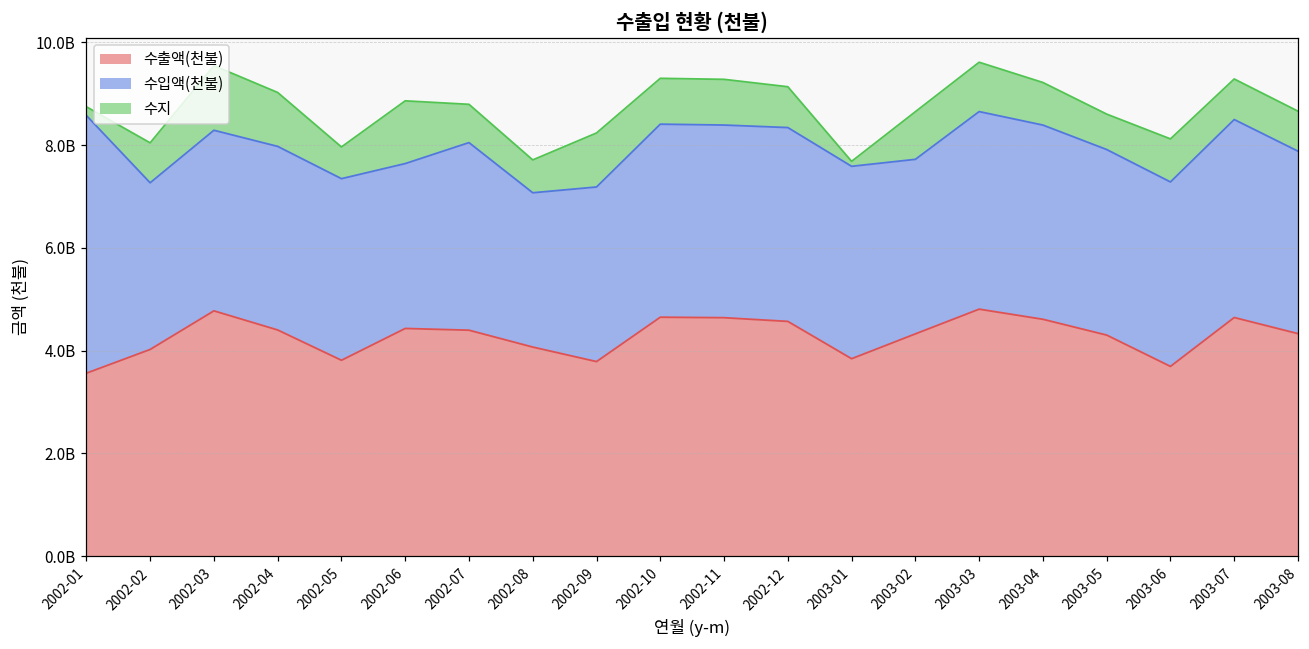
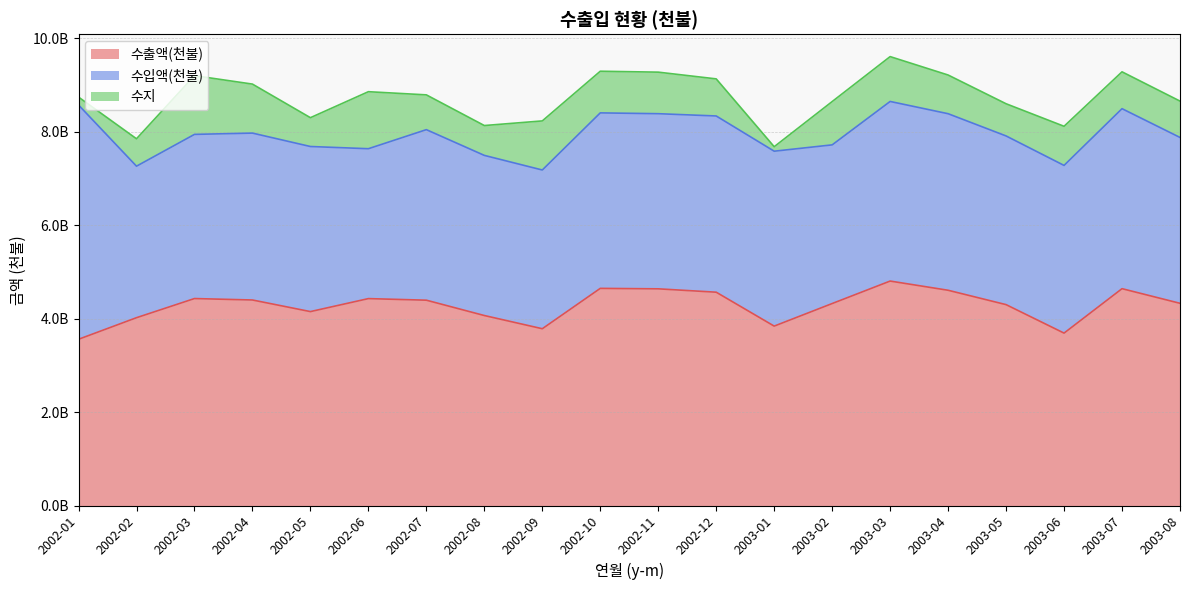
수지, 2002-02: 800000000 -> 600000000
수출액(천불), 2002-03: 4800000000 -> 4400000000
수출액(천불), 2002-05: 3800000000 -> 4200000000
수입액(천불), 2002-08: 3000000000 -> 3400000000
